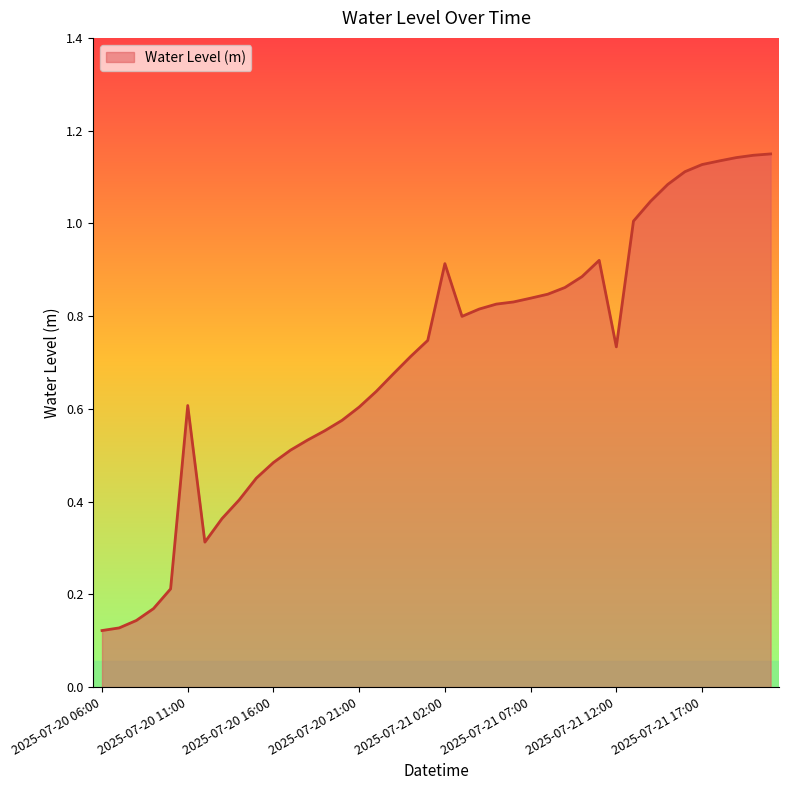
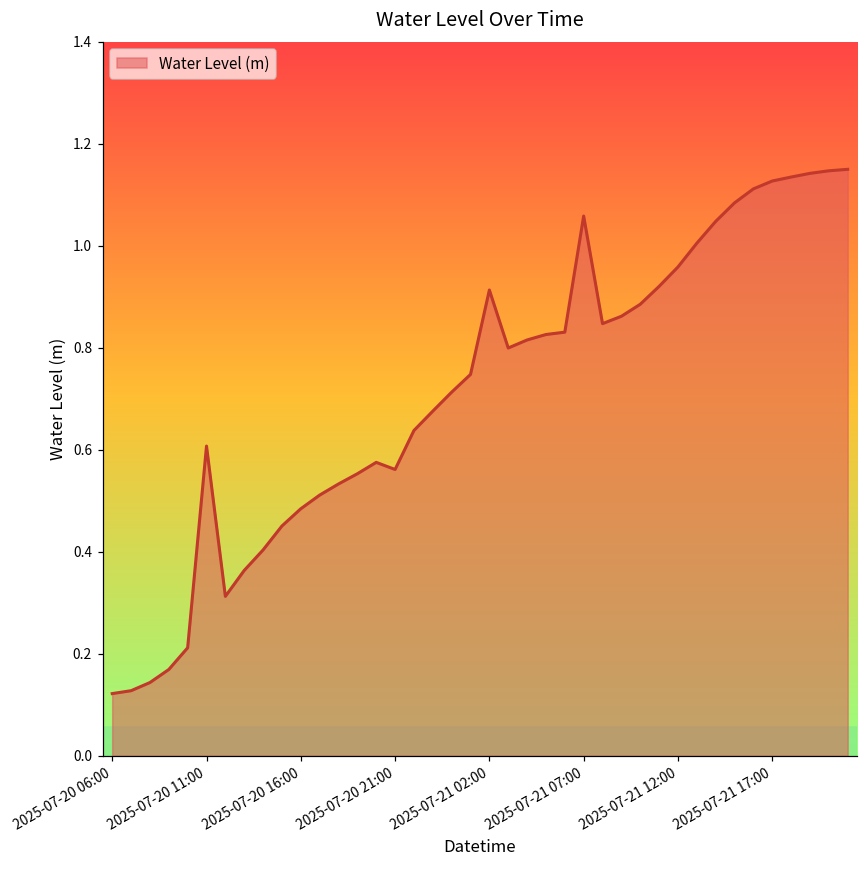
2025-07-20 21:00: 0.60 -> 0.56
2025-07-21 07:00: 0.84 -> 1.06
2025-07-21 12:00: 0.73 -> 0.96
